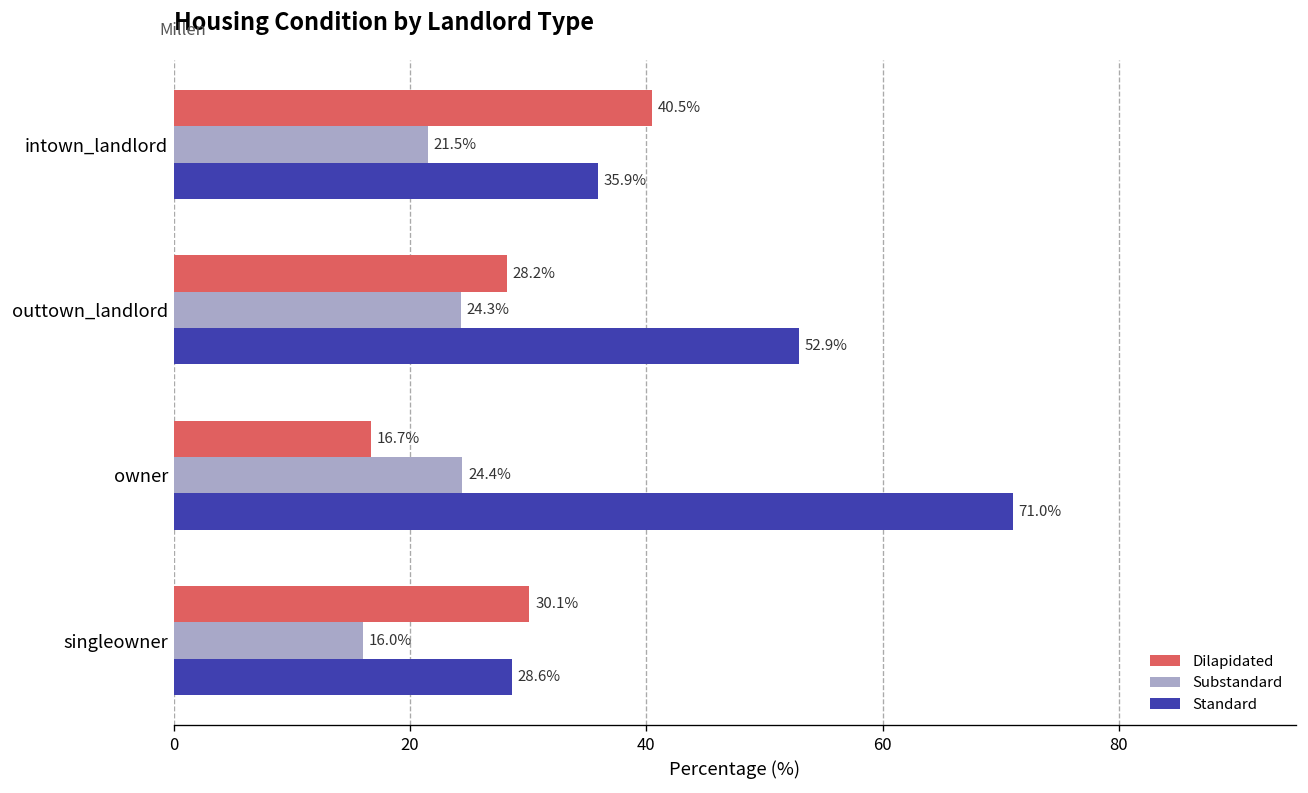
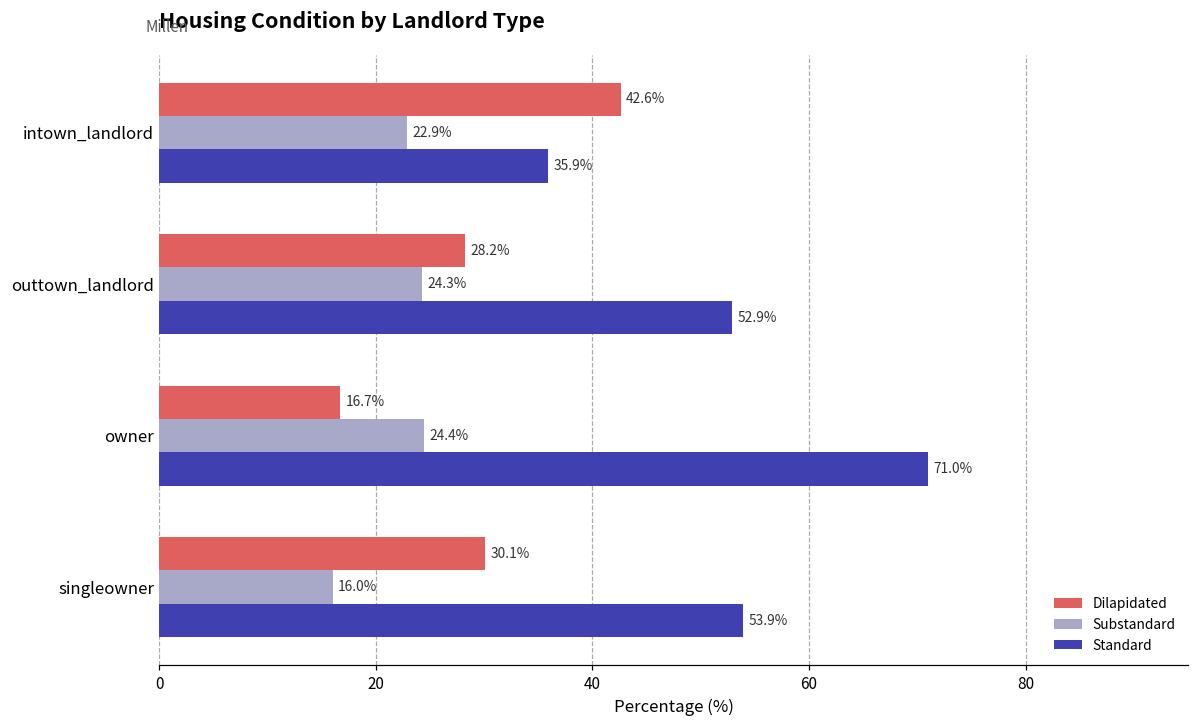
Dilapidated, intown_landlord: 40.5% -> 42.6%
Substandard, intown_landlord: 21.5% -> 22.9%
Standard, singleowner: 28.6% -> 53.9%
